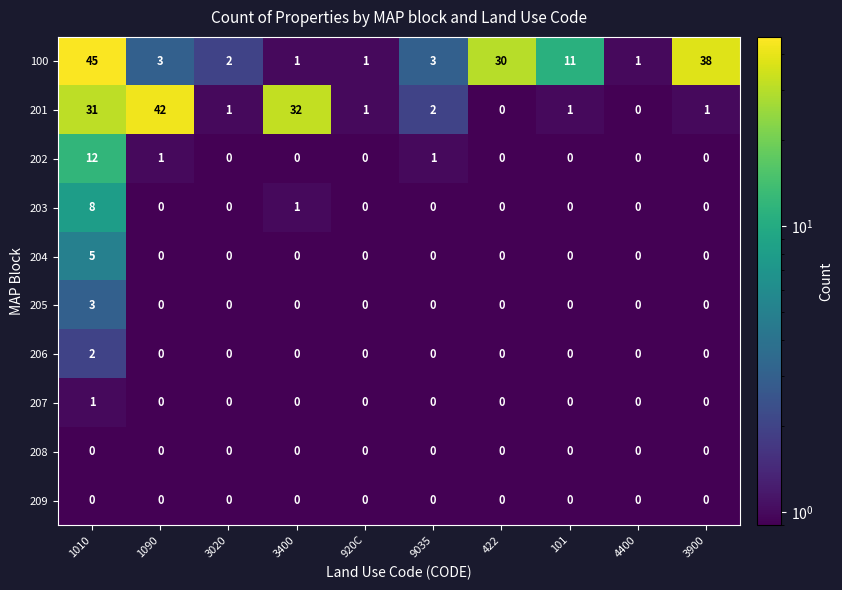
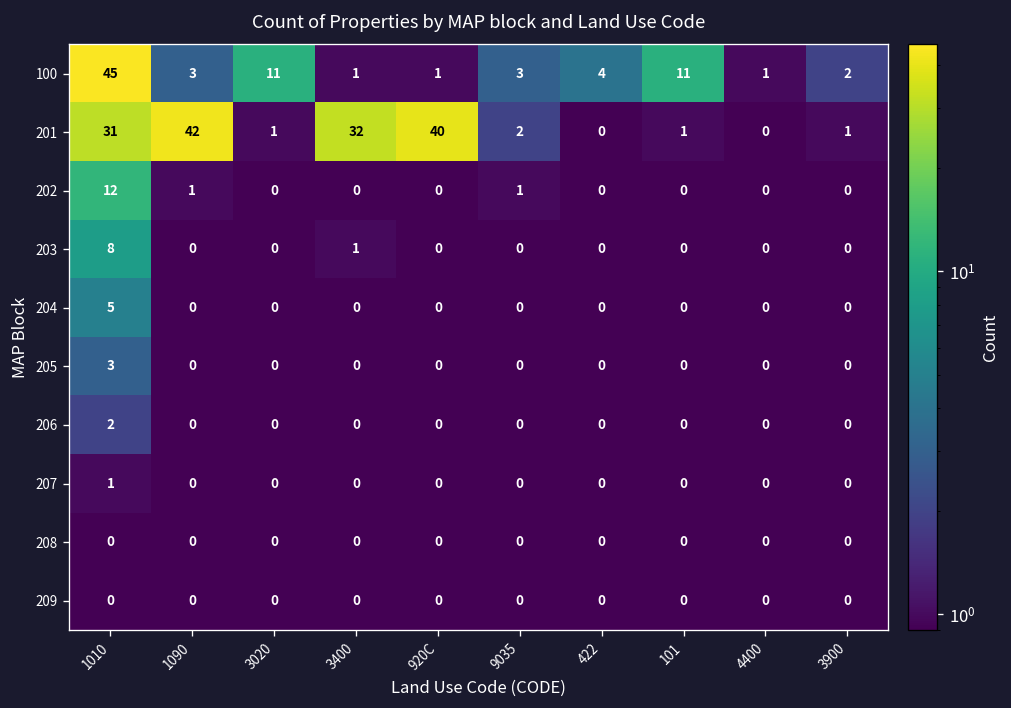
100, 3020: 2 -> 11
100, 422: 30 -> 4
100, 3900: 38 -> 2
201, 920C: 1 -> 40
